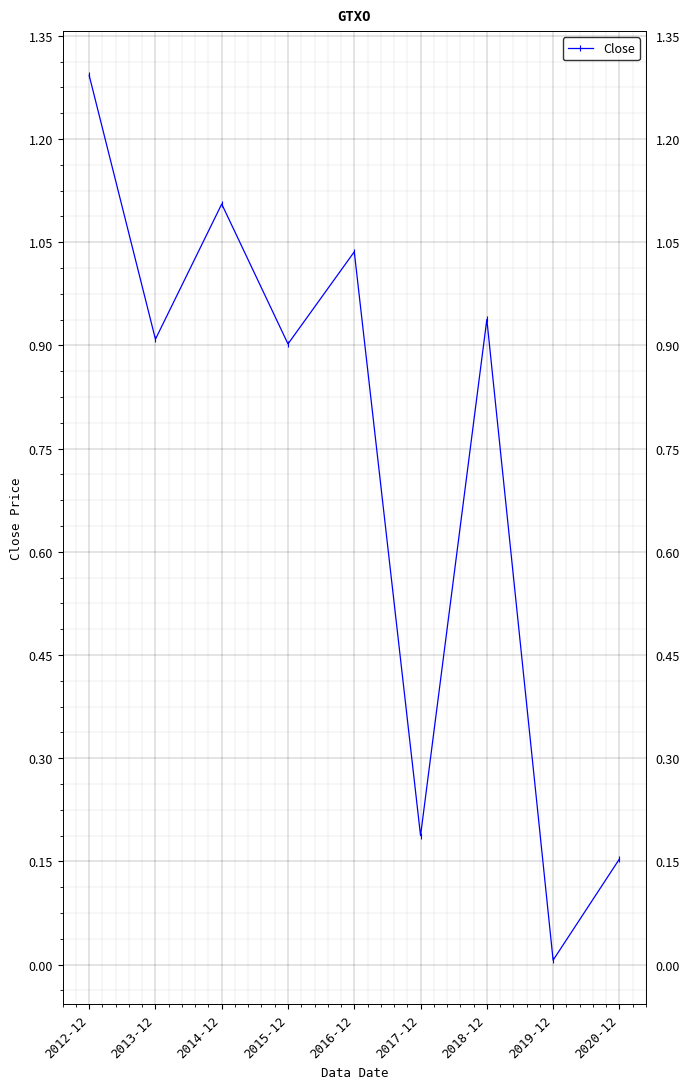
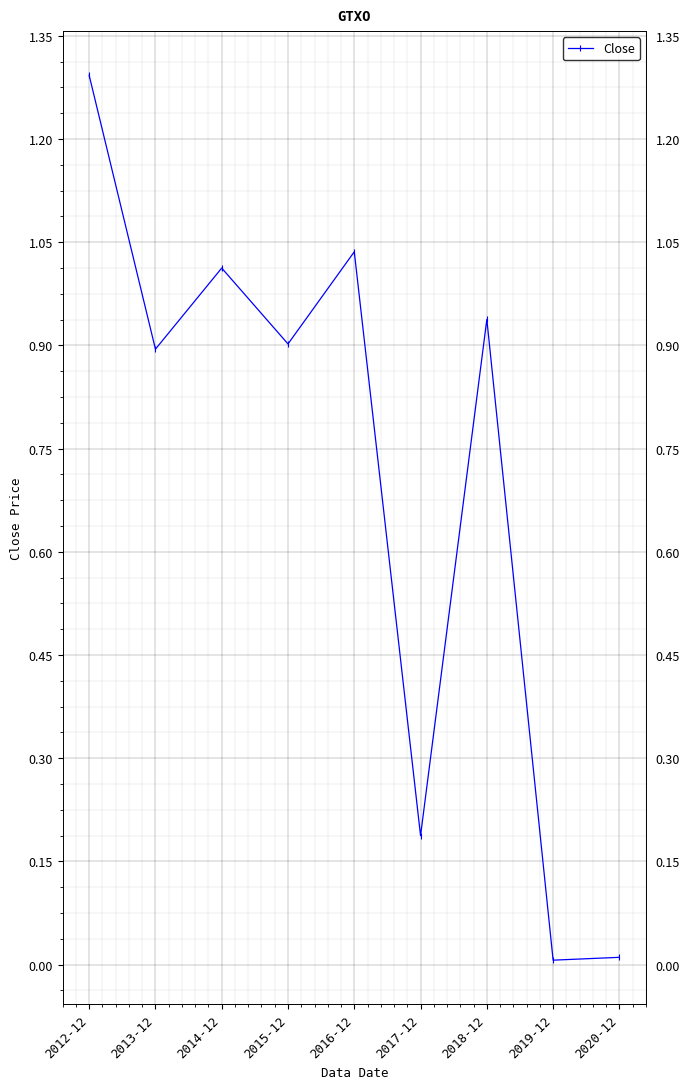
2013-12: 0.91 -> 0.89
2014-12: 1.11 -> 1.01
2020-12: 0.15 -> 0.01
